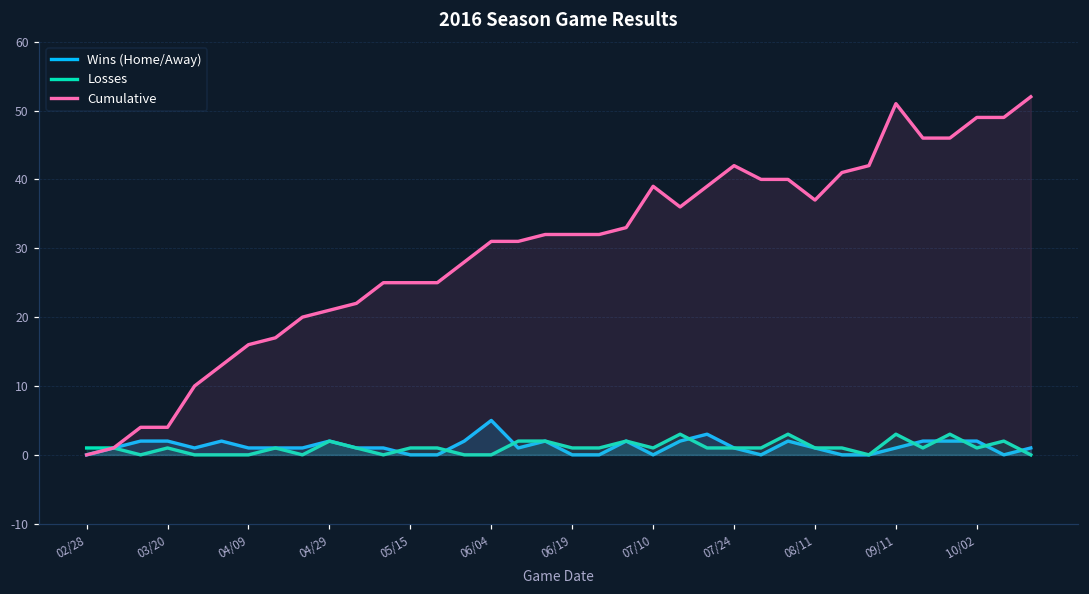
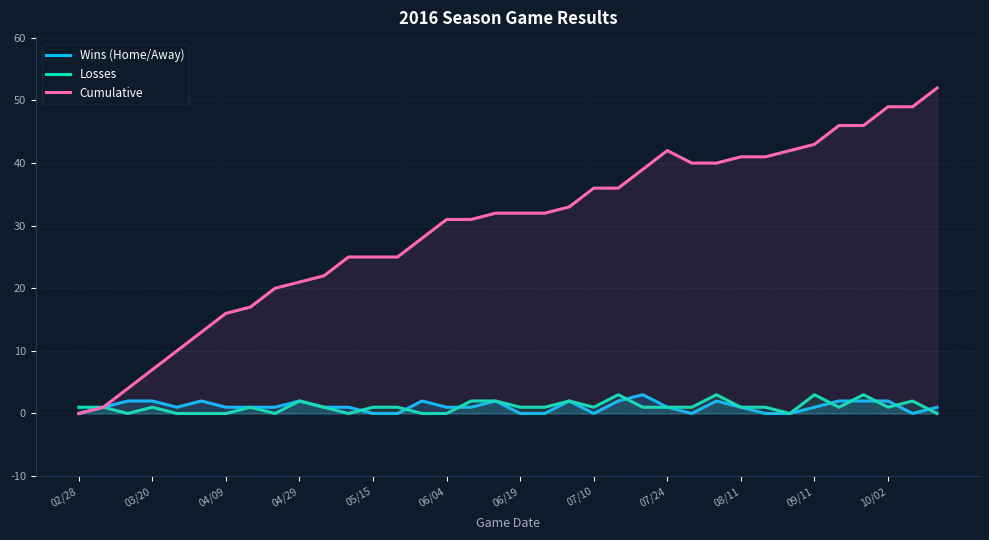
Cumulative, 03/20: 4 -> 7
Wins (Home/Away), 06/04: 5 -> 1
Cumulative, 07/10: 39 -> 36
Cumulative, 08/11: 37 -> 41
Cumulative, 09/11: 51 -> 43
